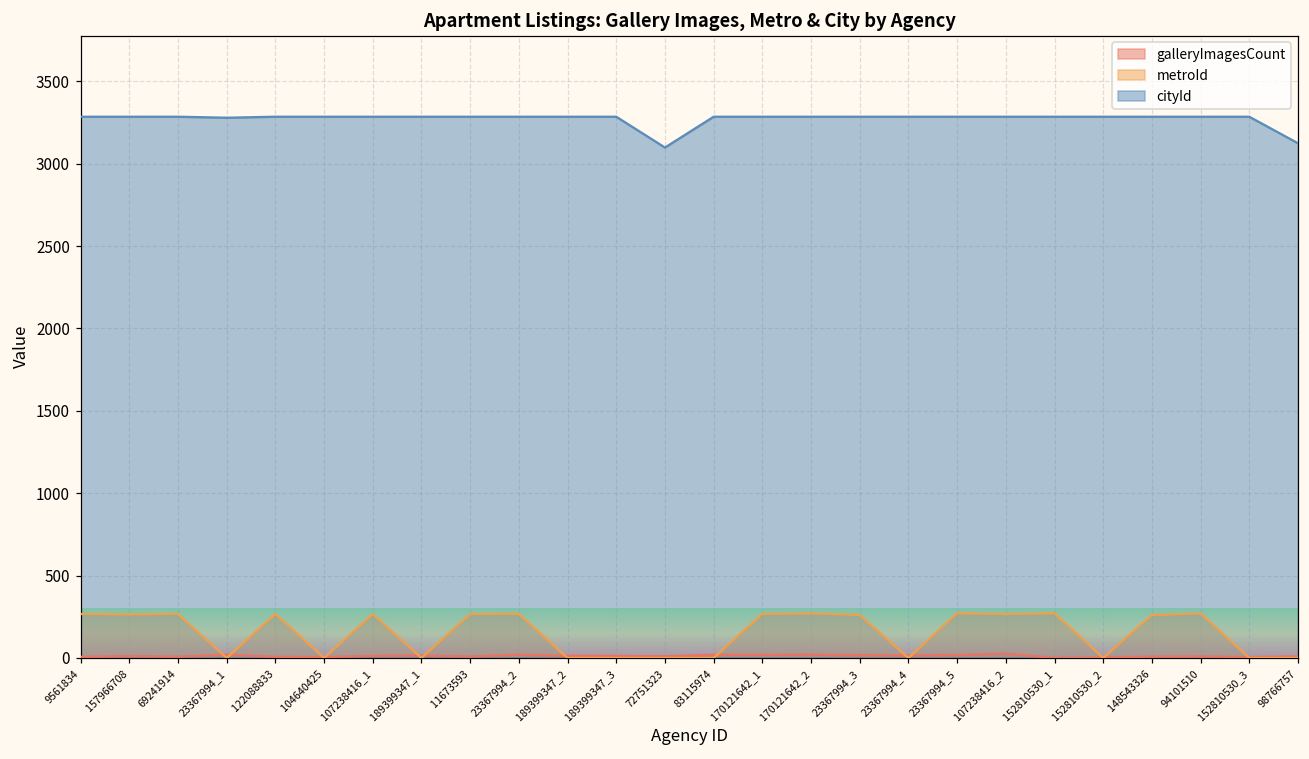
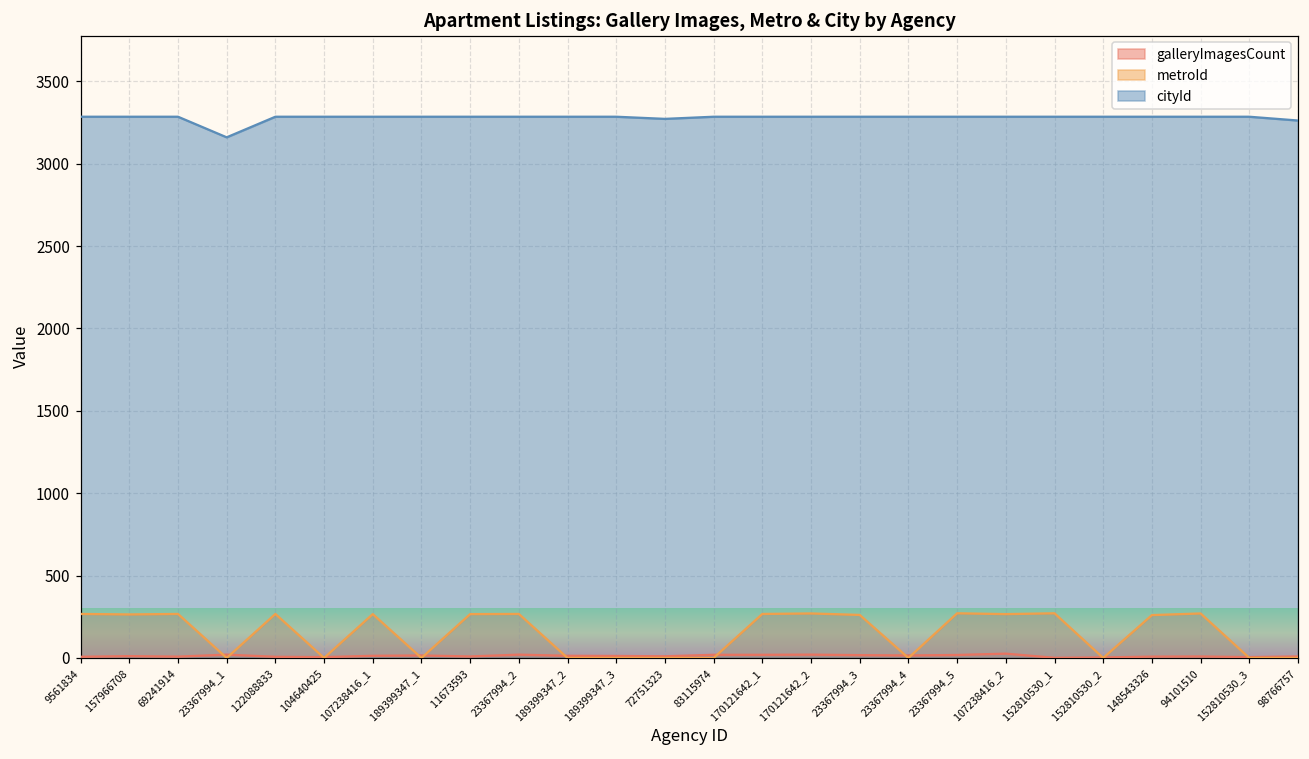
cityId, 23367994_1: 3280 -> 3160
cityId, 72751323: 3100 -> 3270
cityId, 98766757: 3120 -> 3260
